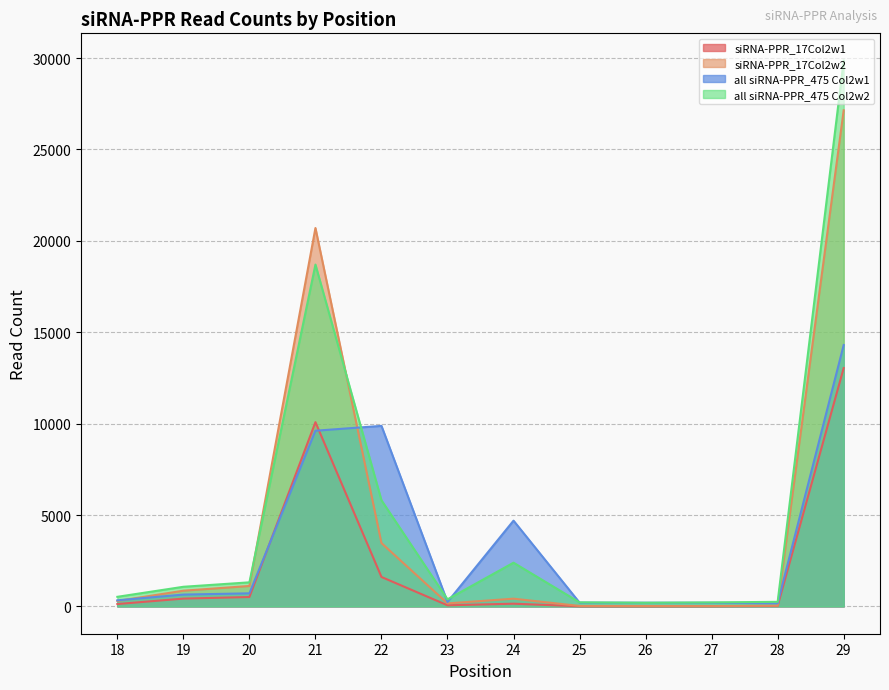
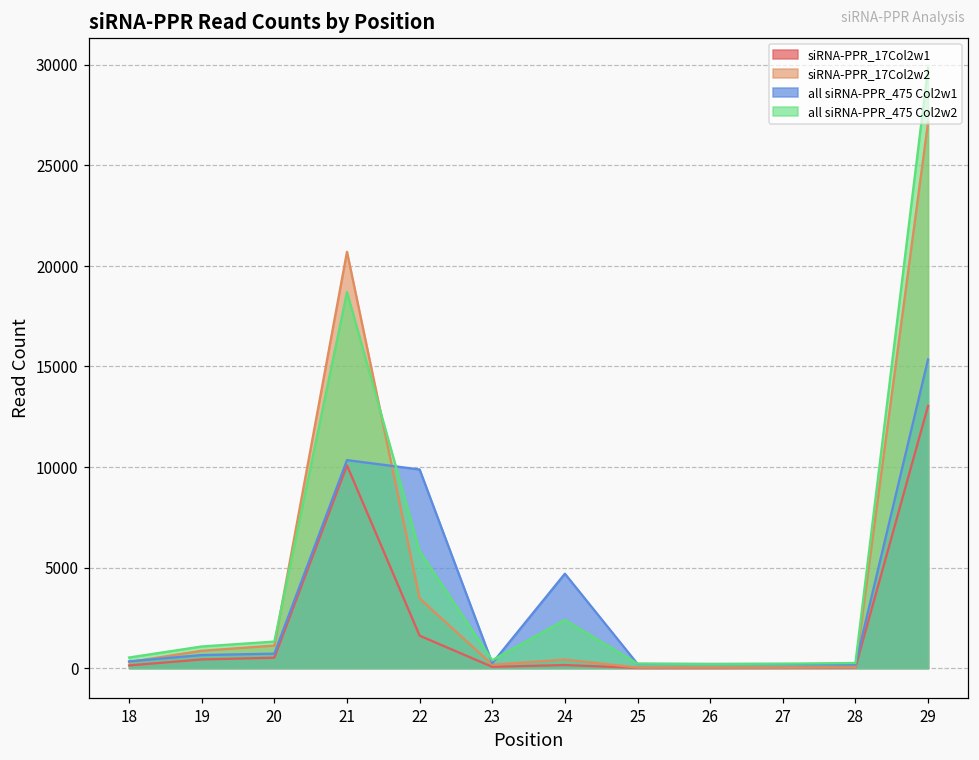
all siRNA-PPR_475 Col2w1, 21: 9600 -> 10300
all siRNA-PPR_475 Col2w1, 29: 14300 -> 15400
